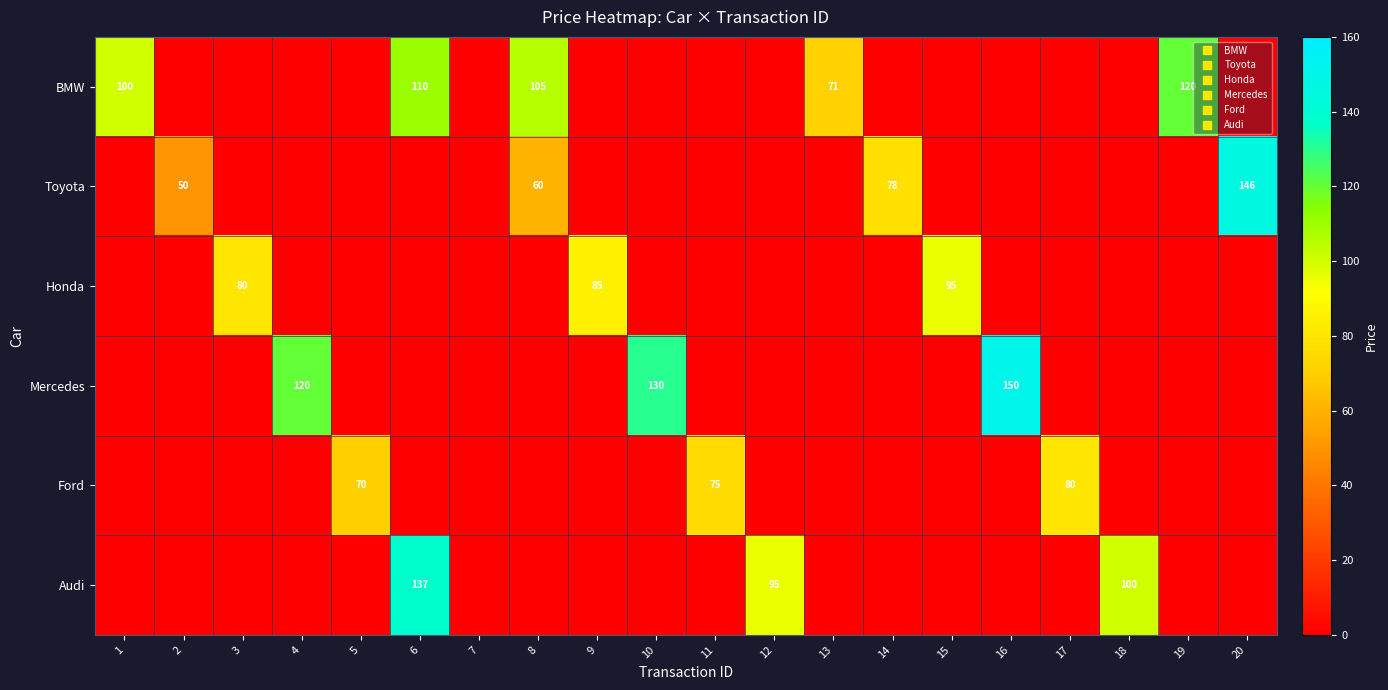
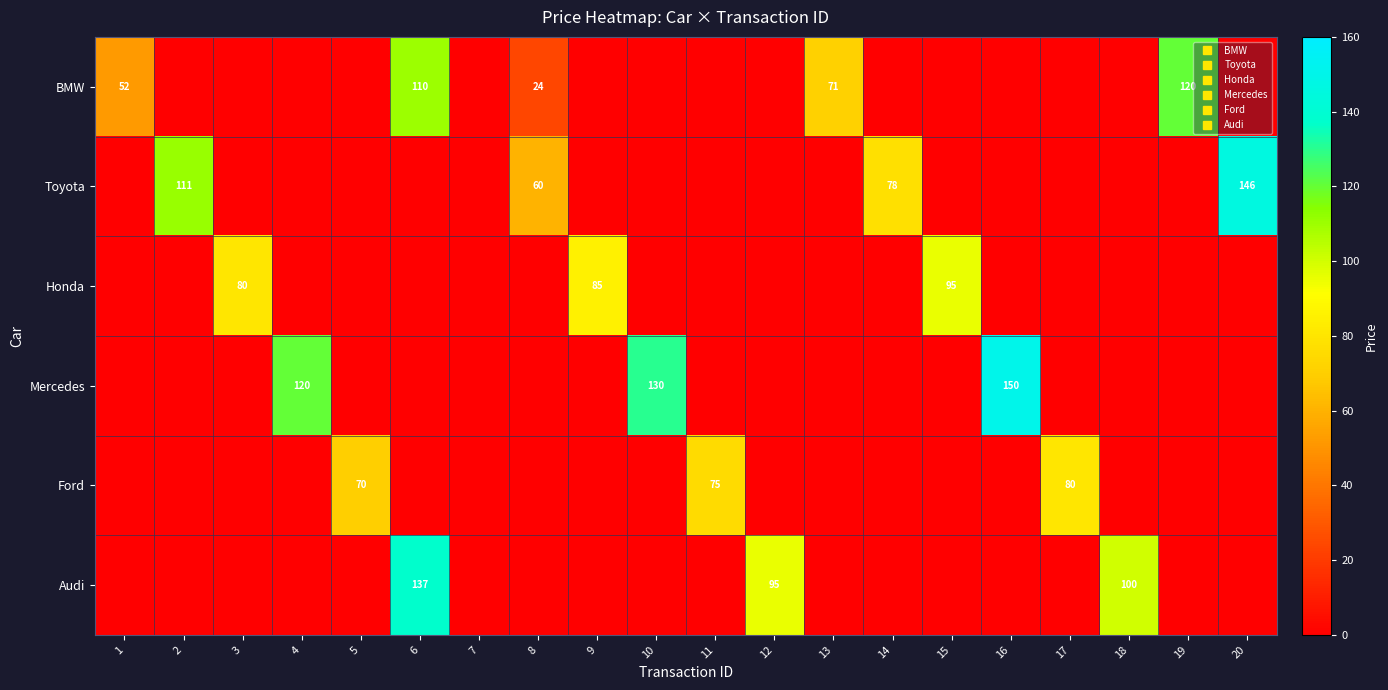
BMW, 1: 100 -> 52
BMW, 8: 105 -> 24
Toyota, 2: 50 -> 111
